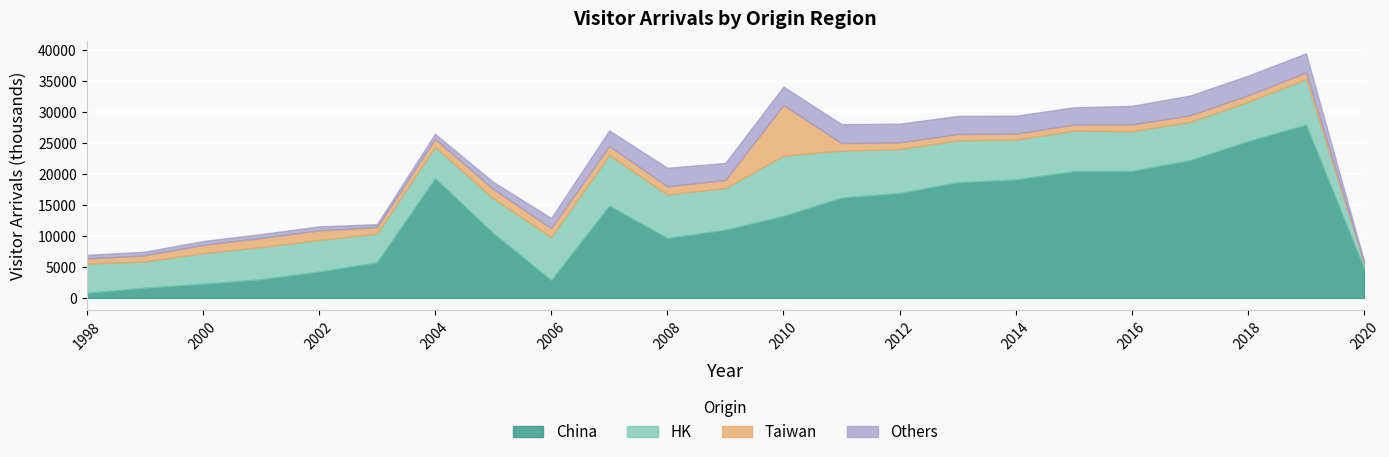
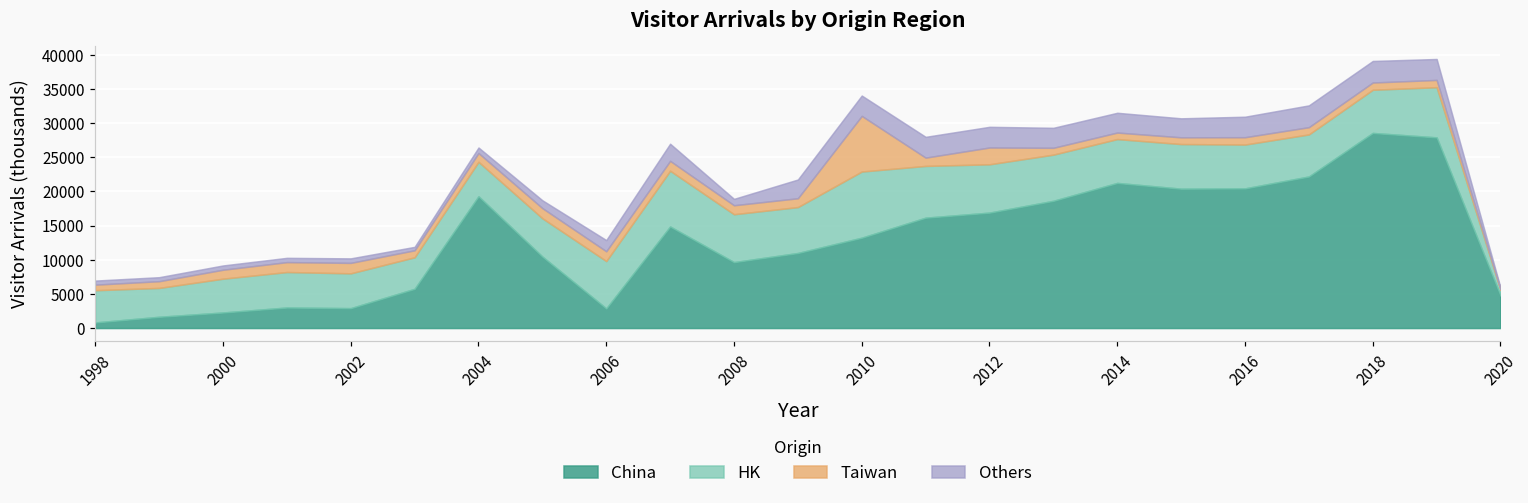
China, 2002: 4000 -> 3000
Others, 2008: 3000 -> 1000
Taiwan, 2012: 1000 -> 2000
China, 2014: 19000 -> 21000
China, 2018: 25000 -> 29000
